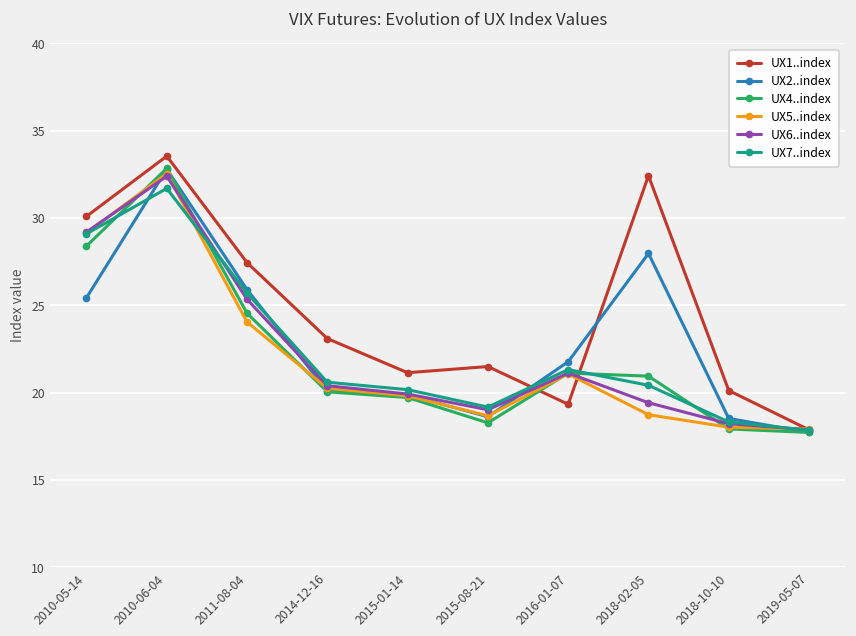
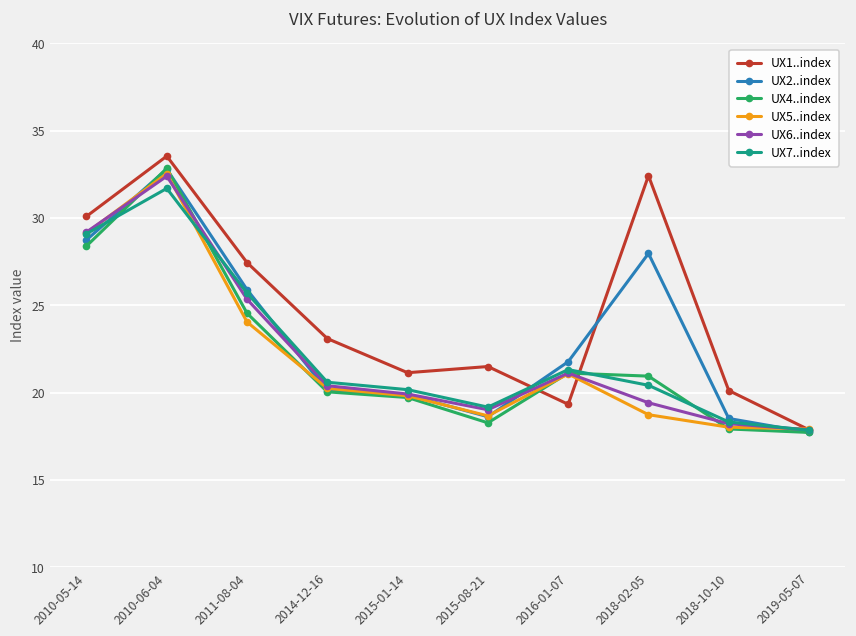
UX2..index, 2010-05-14: 25.4 -> 28.8
